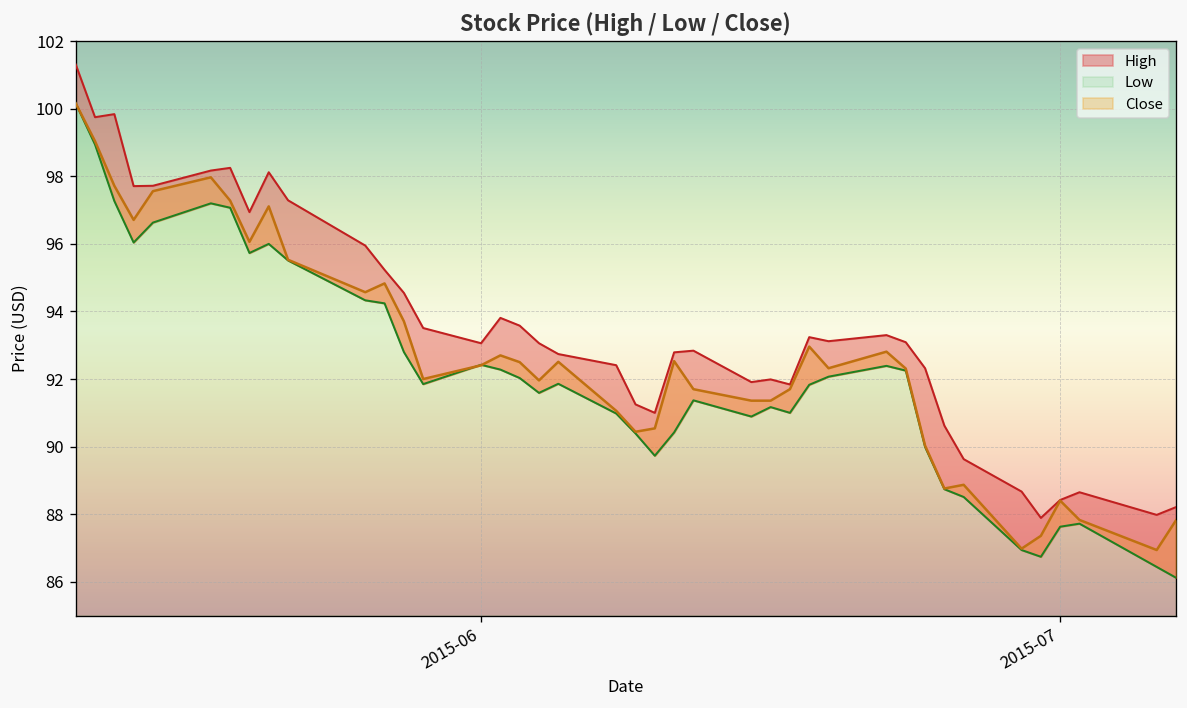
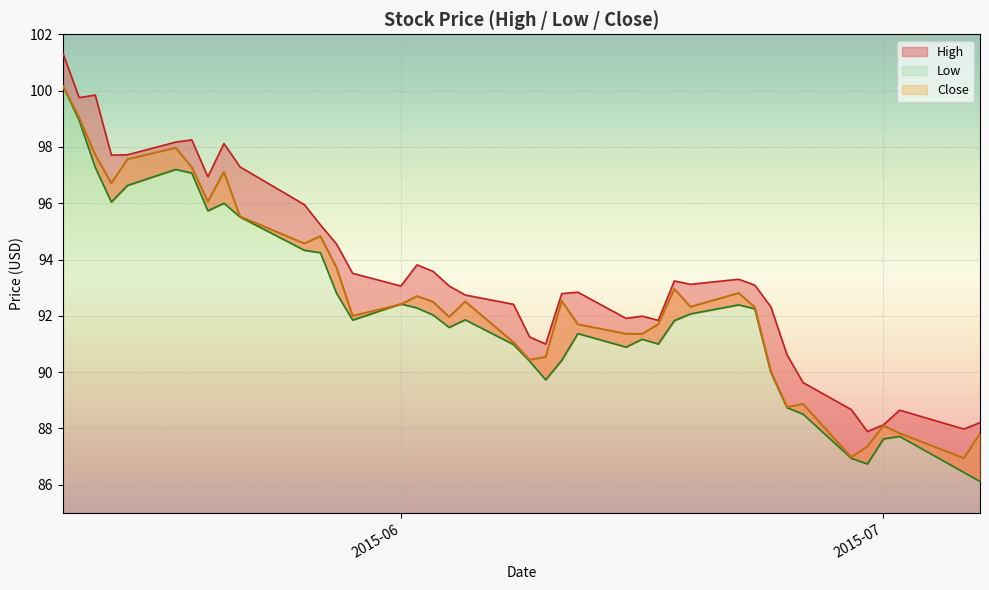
High, 2015-07: 88.4 -> 88.1
Close, 2015-07: 88.4 -> 88.1
